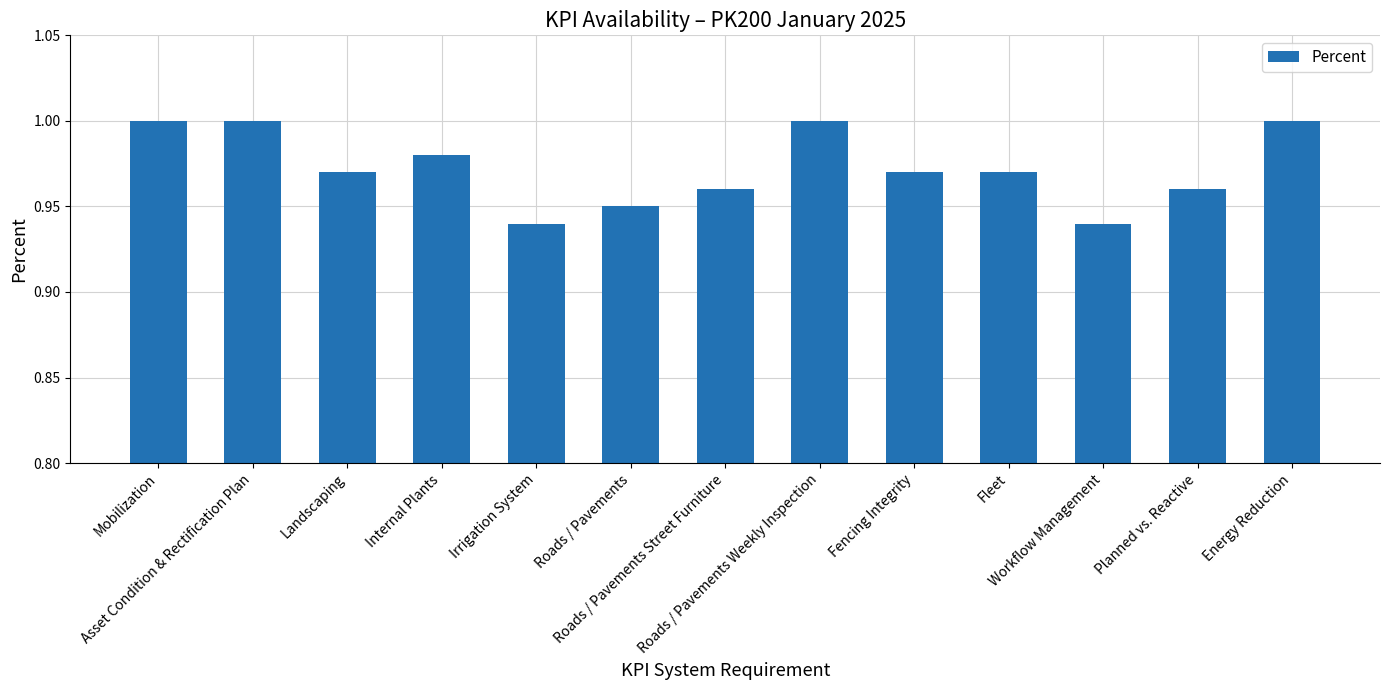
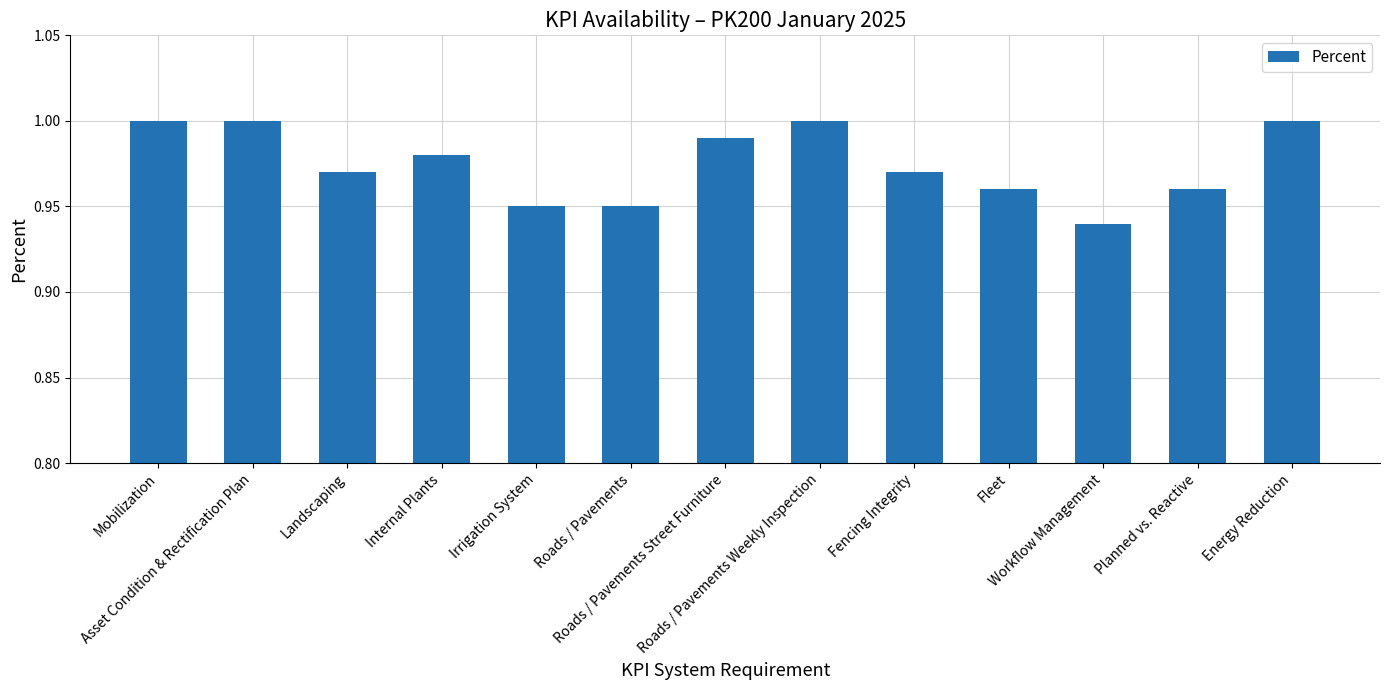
Irrigation System: 0.94 -> 0.95
Roads / Pavements Street Furniture: 0.96 -> 0.99
Fleet: 0.97 -> 0.96
